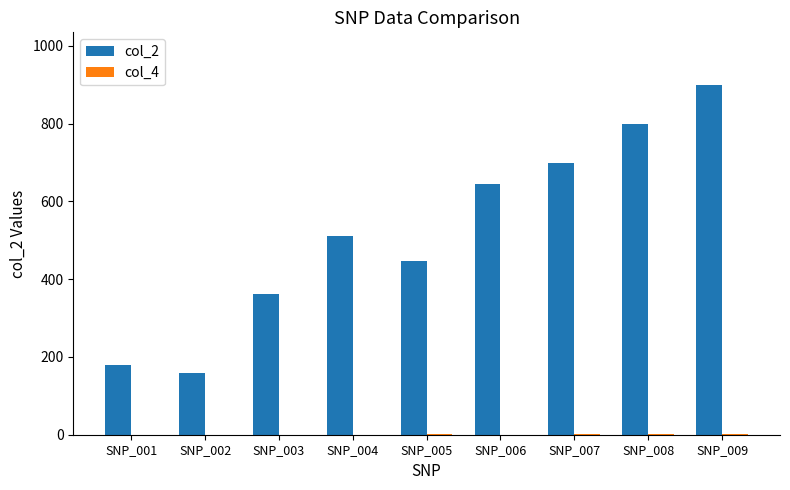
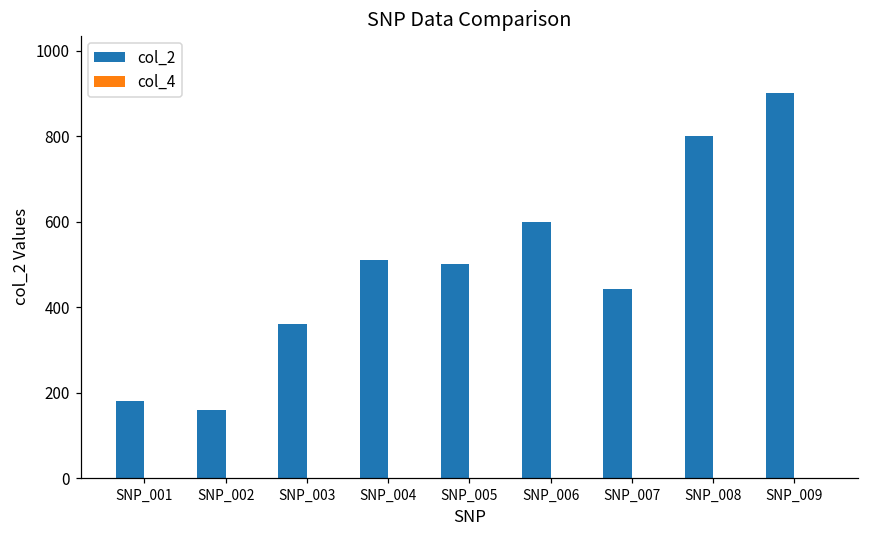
col_2, SNP_005: 450 -> 500
col_2, SNP_006: 650 -> 600
col_2, SNP_007: 700 -> 440
